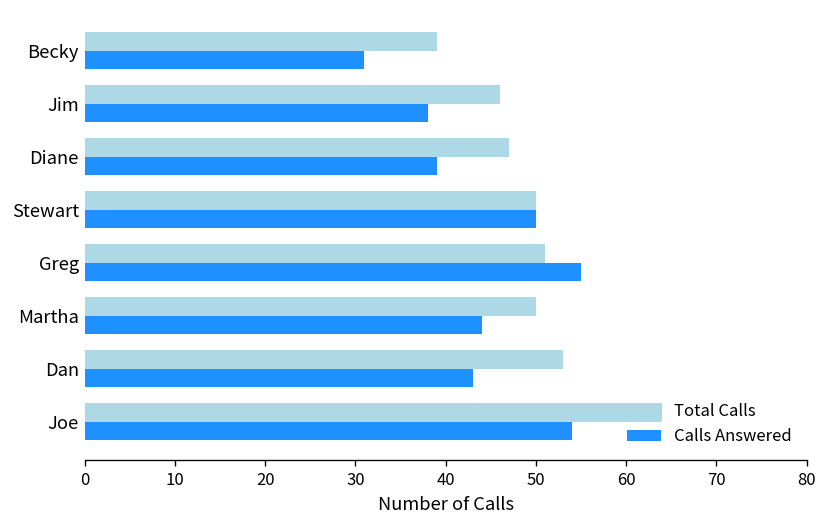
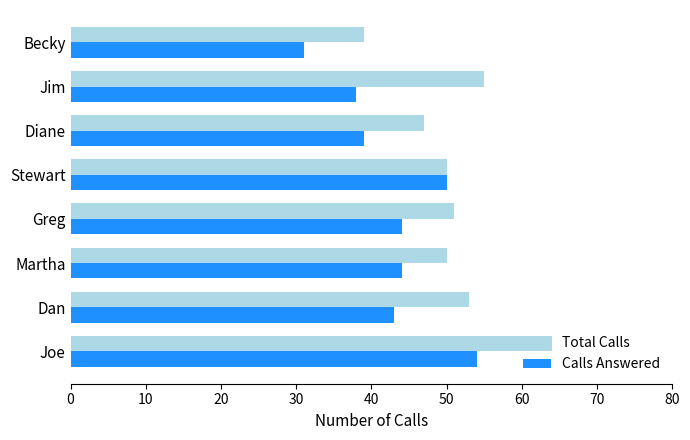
Total Calls, Jim: 46 -> 55
Calls Answered, Greg: 55 -> 44
